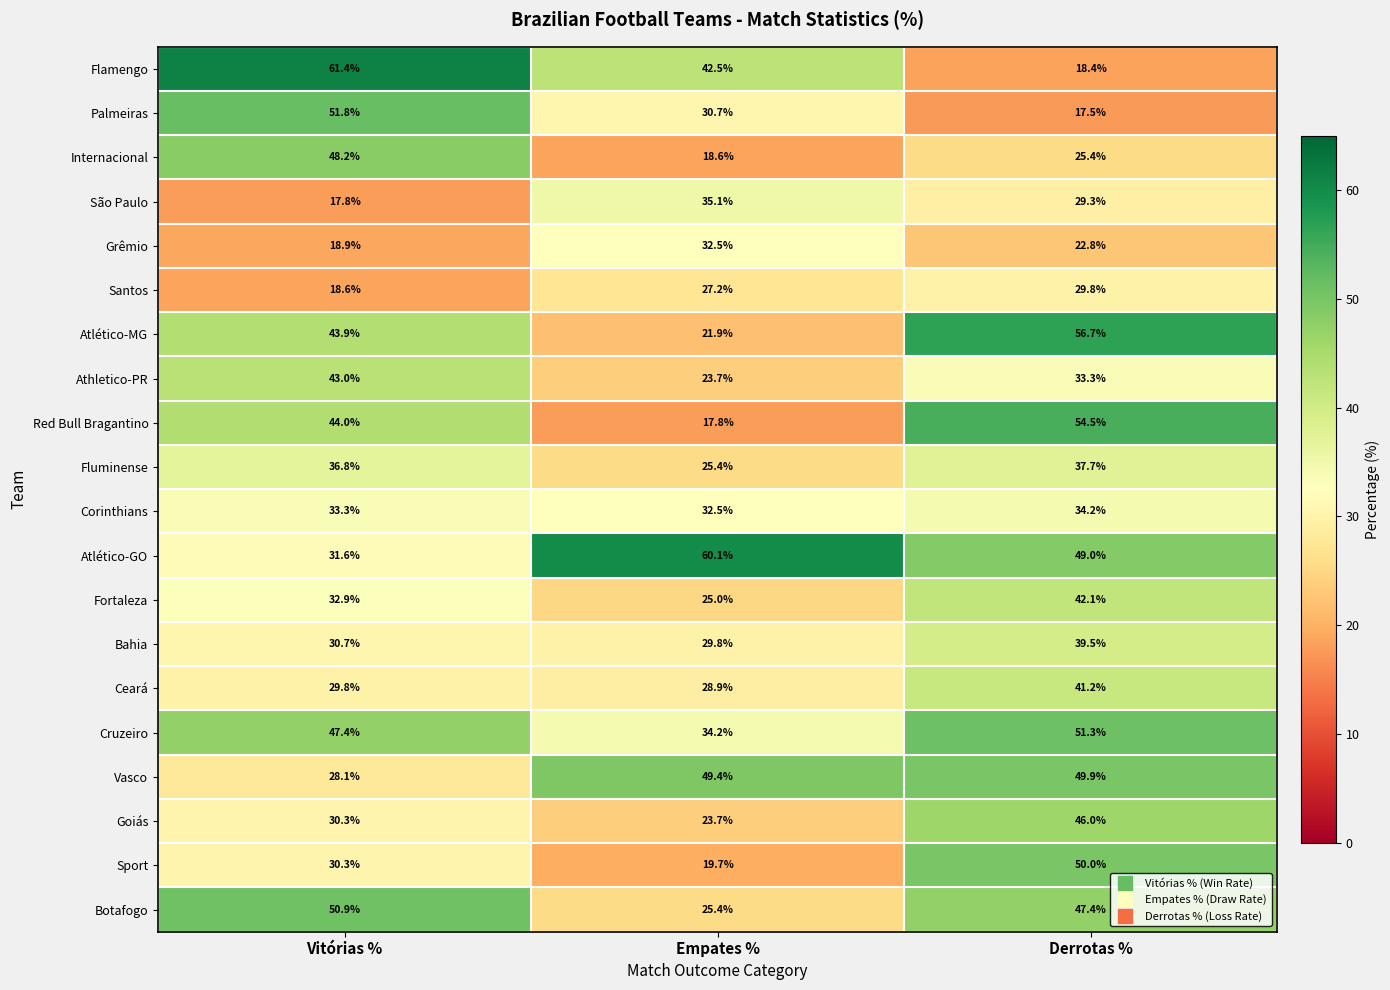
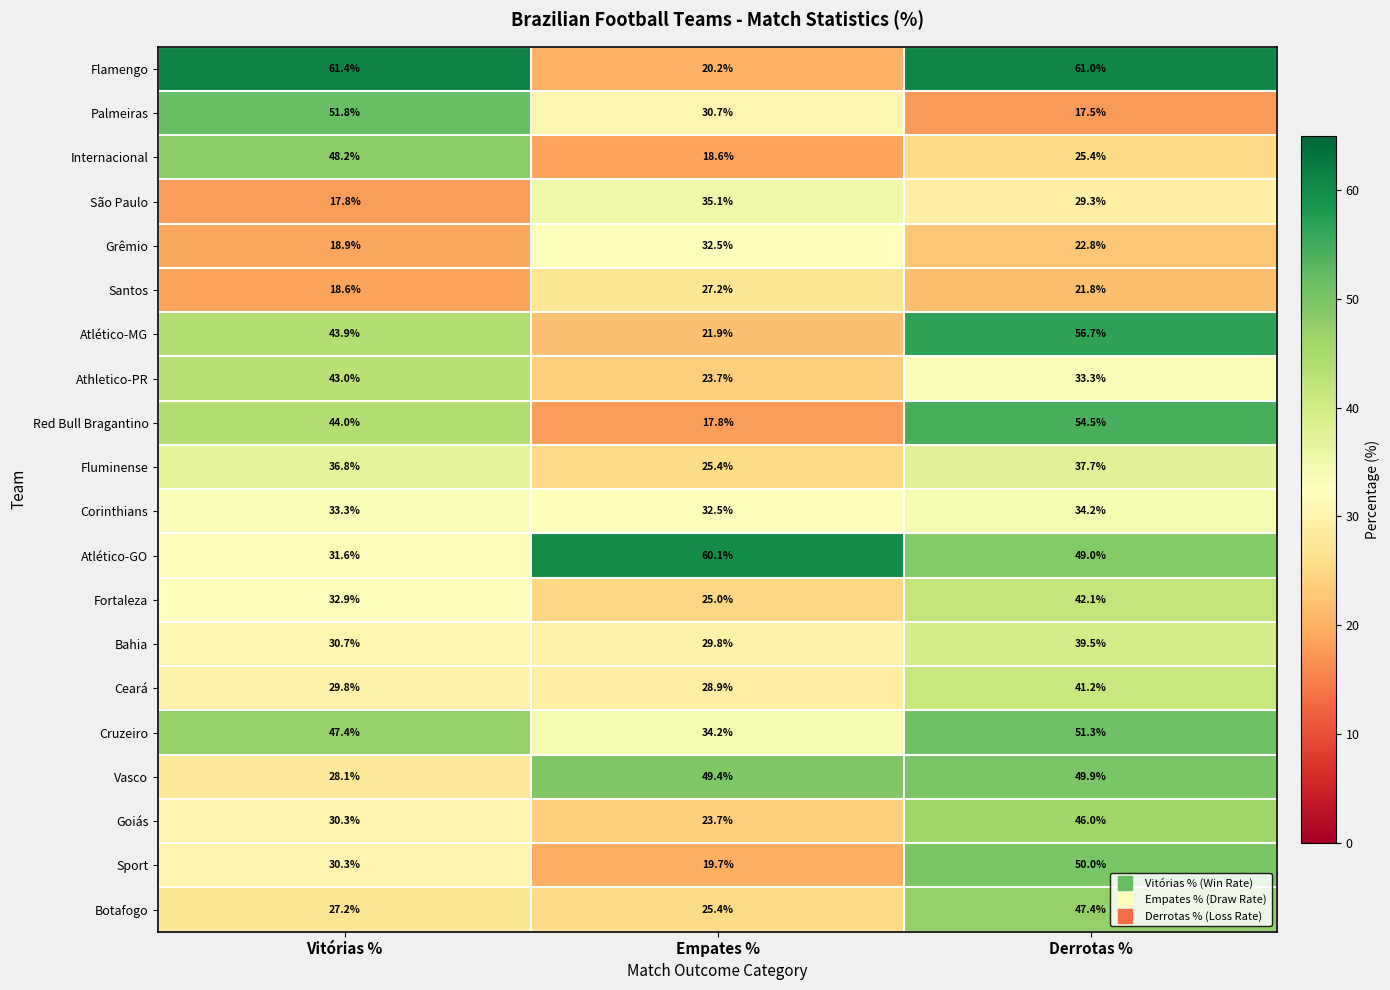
Flamengo, Empates %: 42.5% -> 20.2%
Flamengo, Derrotas %: 18.4% -> 61.0%
Santos, Derrotas %: 29.8% -> 21.8%
Botafogo, Vitórias %: 50.9% -> 27.2%
